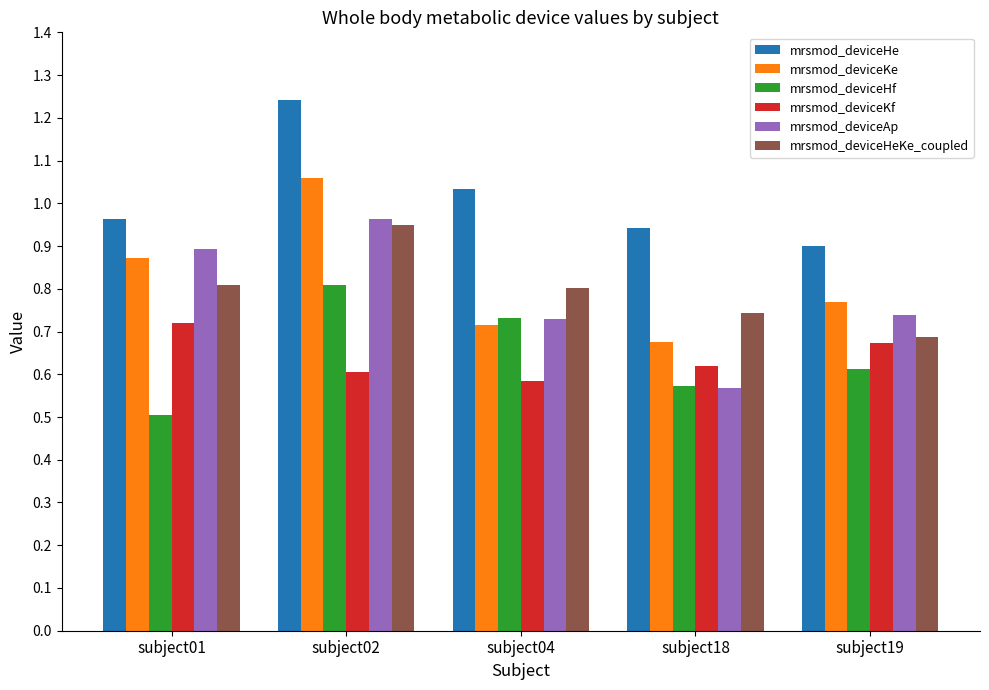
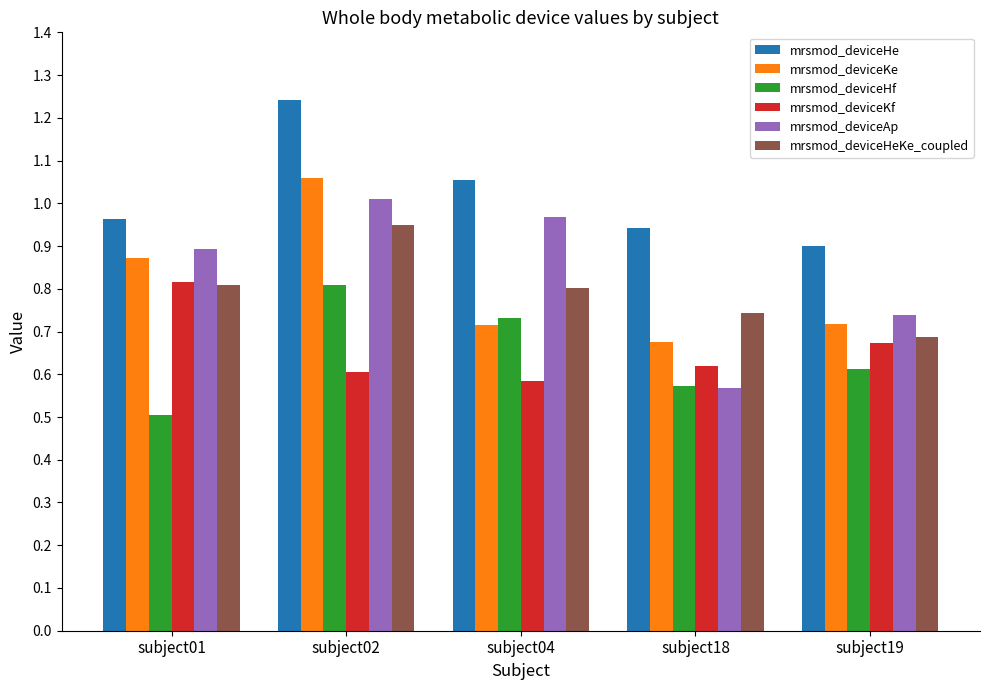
mrsmod_deviceKf, subject01: 0.72 -> 0.82
mrsmod_deviceAp, subject02: 0.96 -> 1.01
mrsmod_deviceHe, subject04: 1.03 -> 1.05
mrsmod_deviceAp, subject04: 0.73 -> 0.97
mrsmod_deviceKe, subject19: 0.77 -> 0.72
